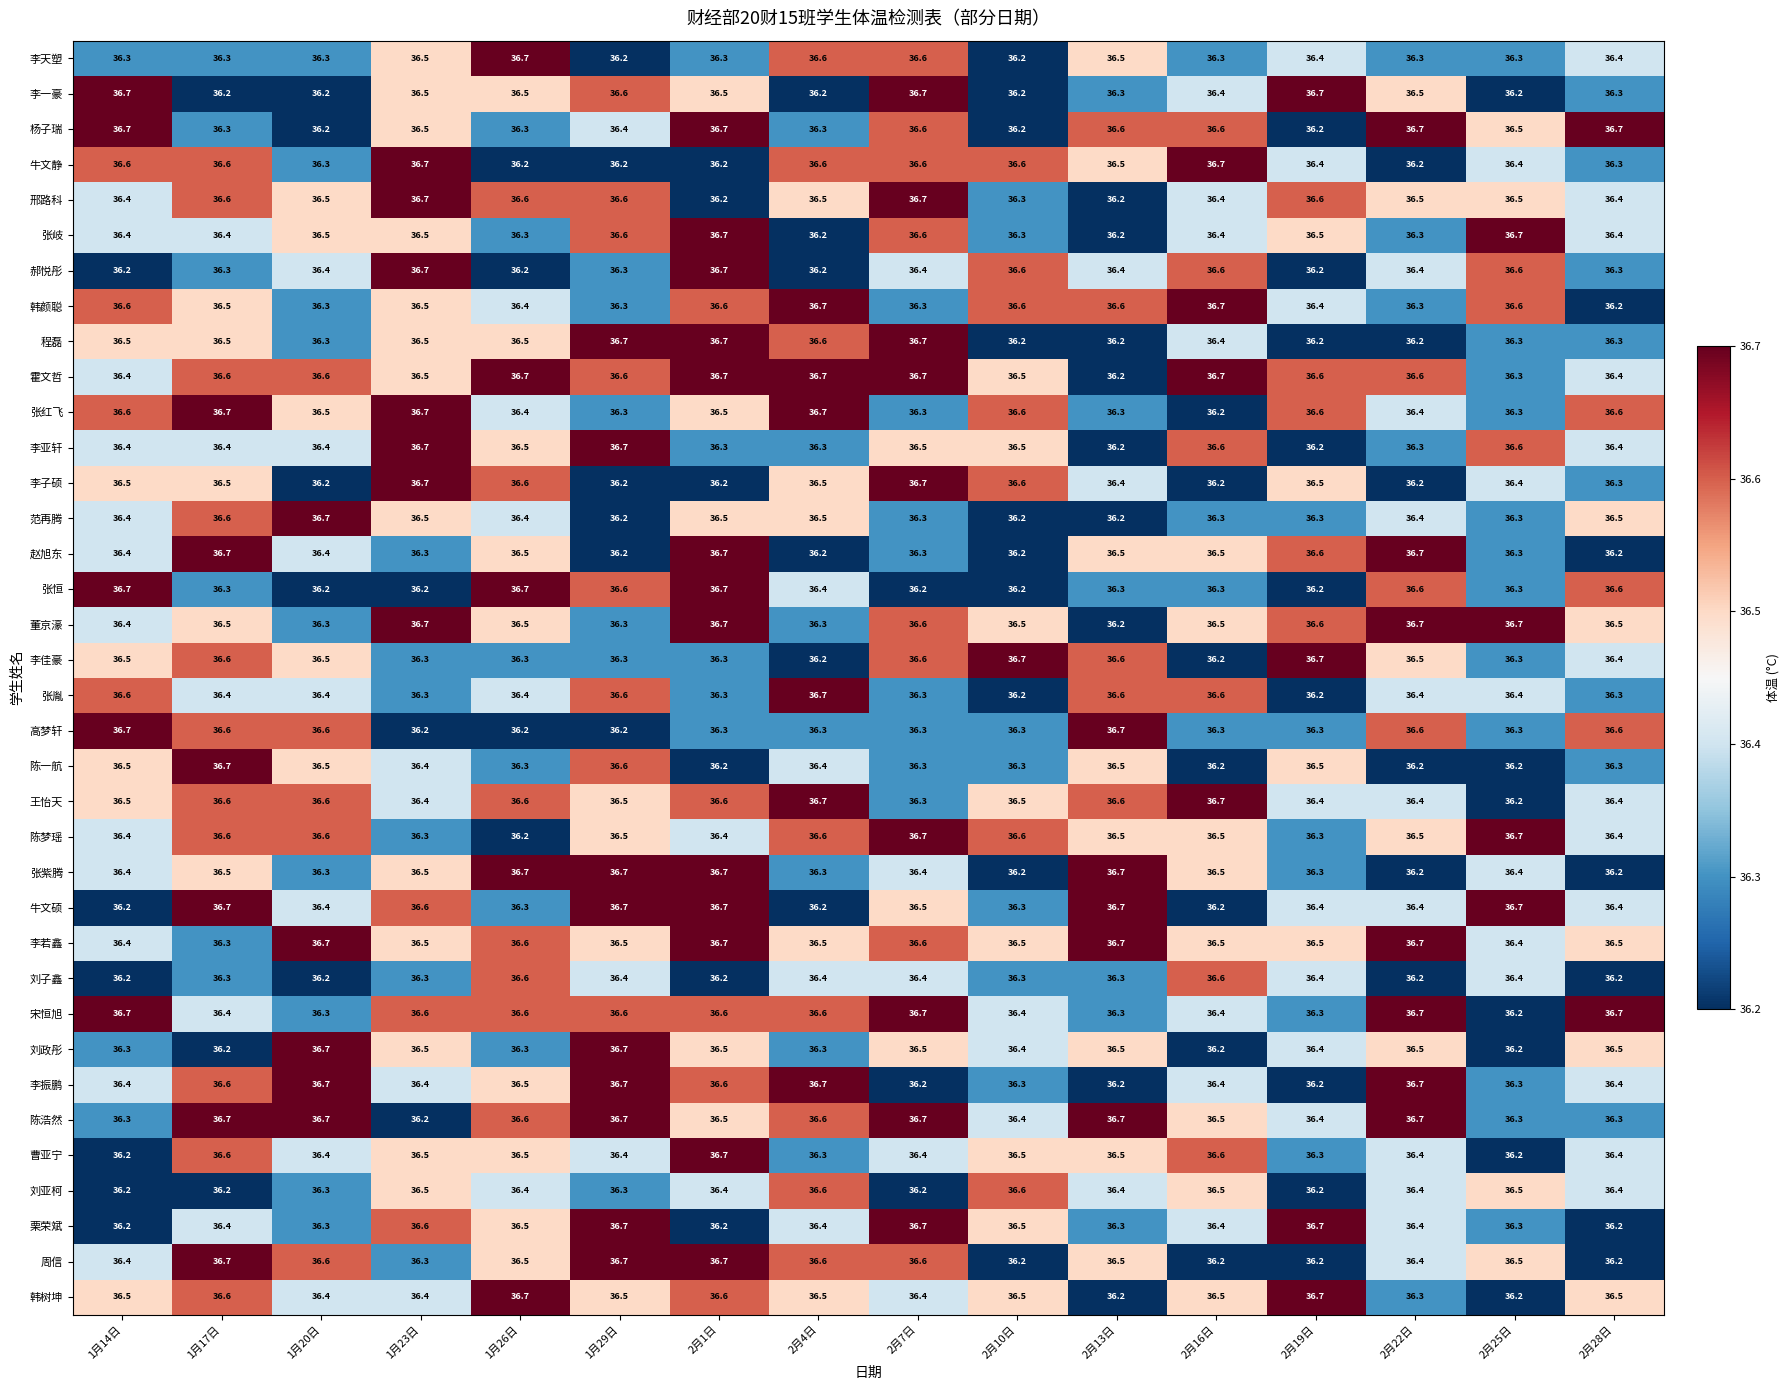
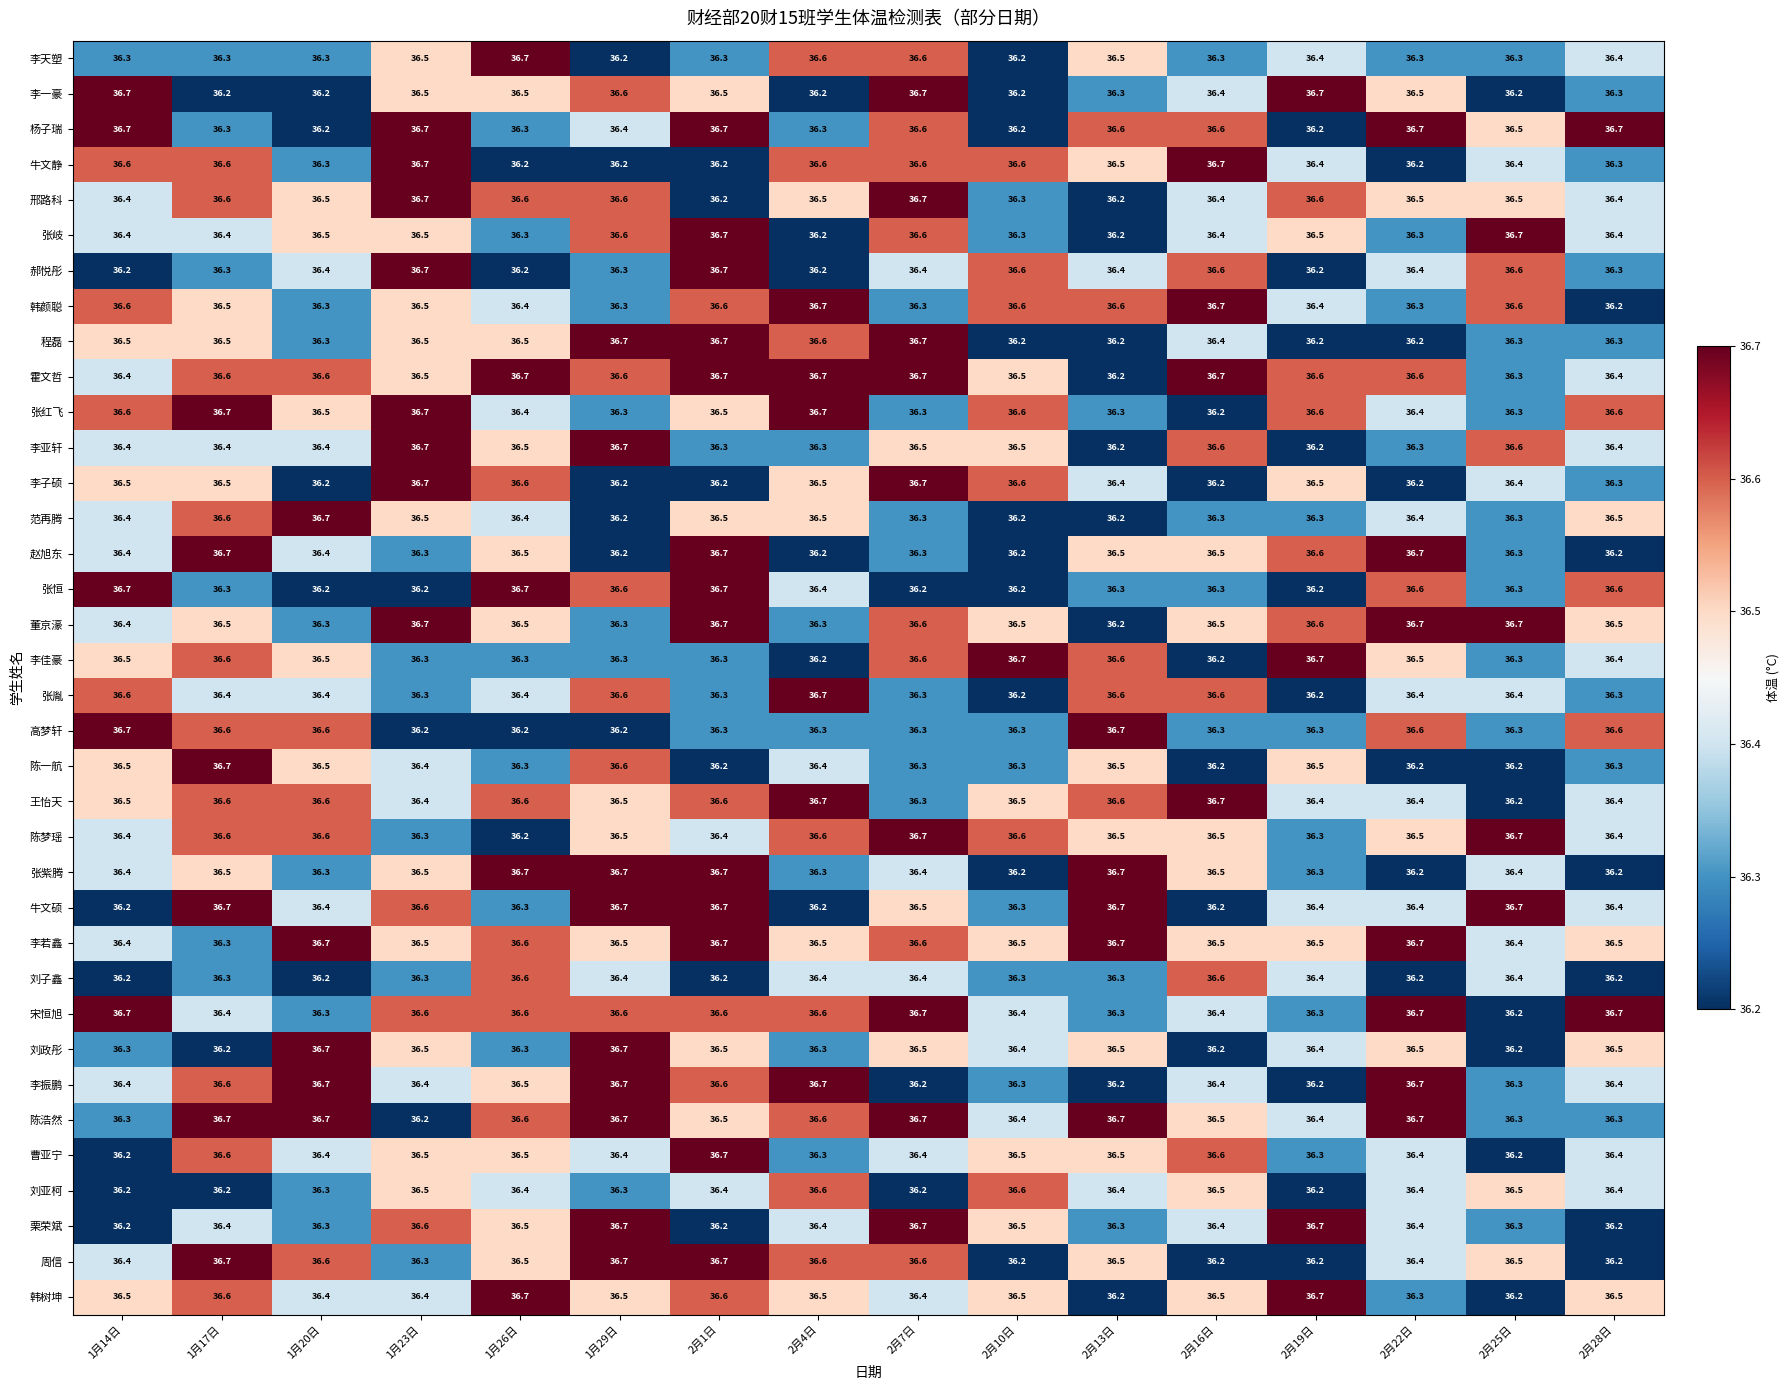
杨子瑞, 1月23日: 36.5 -> 36.7
